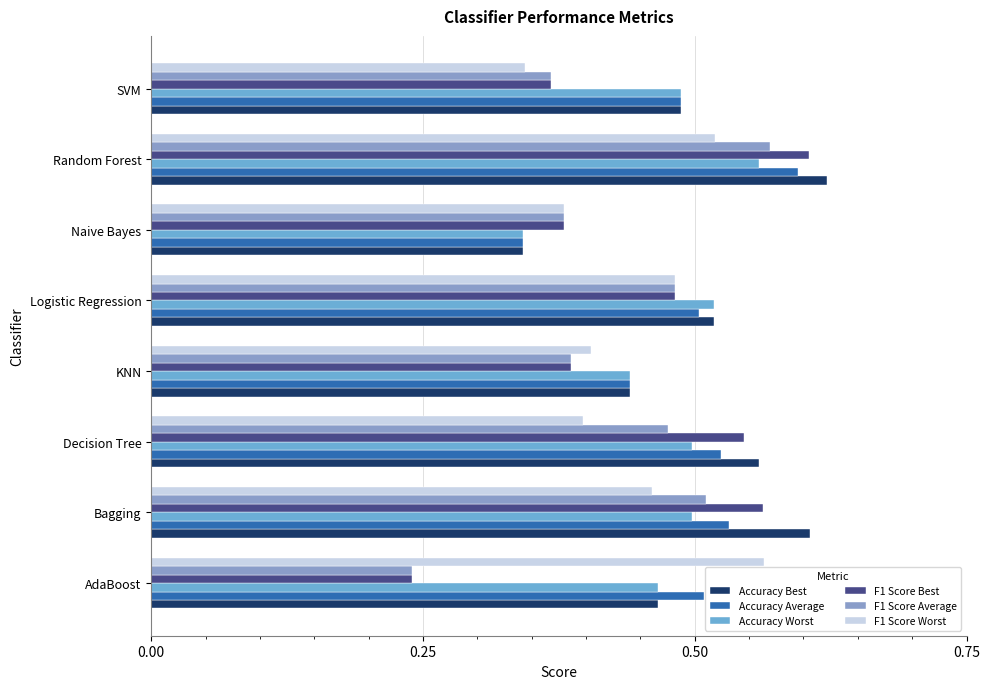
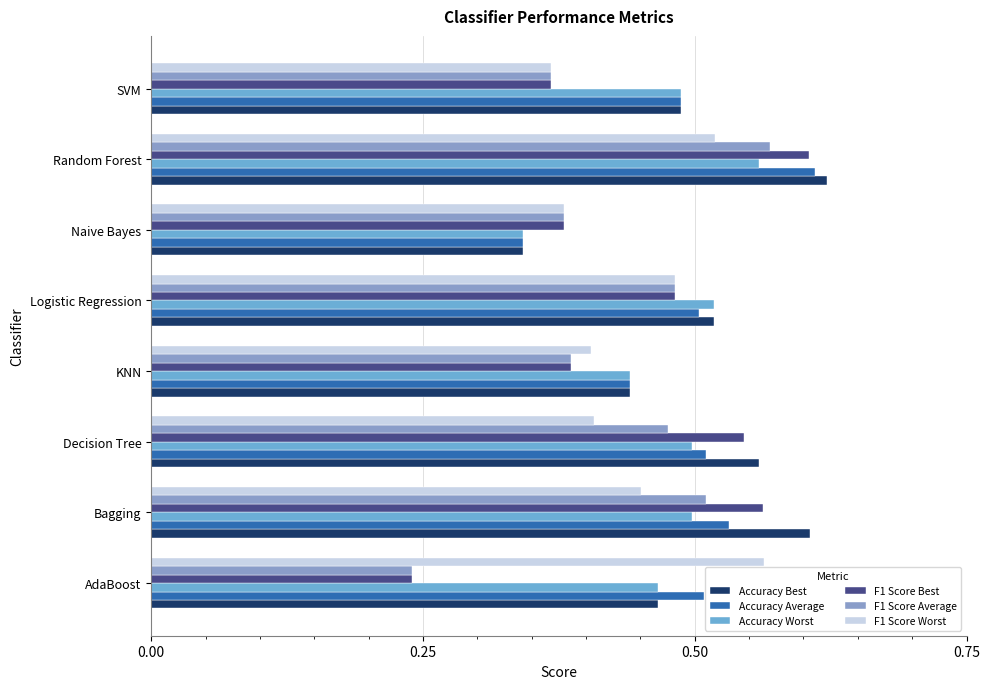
F1 Score Worst, SVM: 0.344 -> 0.368
Accuracy Average, Random Forest: 0.595 -> 0.611
F1 Score Worst, Decision Tree: 0.398 -> 0.407
Accuracy Average, Decision Tree: 0.524 -> 0.510
F1 Score Worst, Bagging: 0.461 -> 0.451
